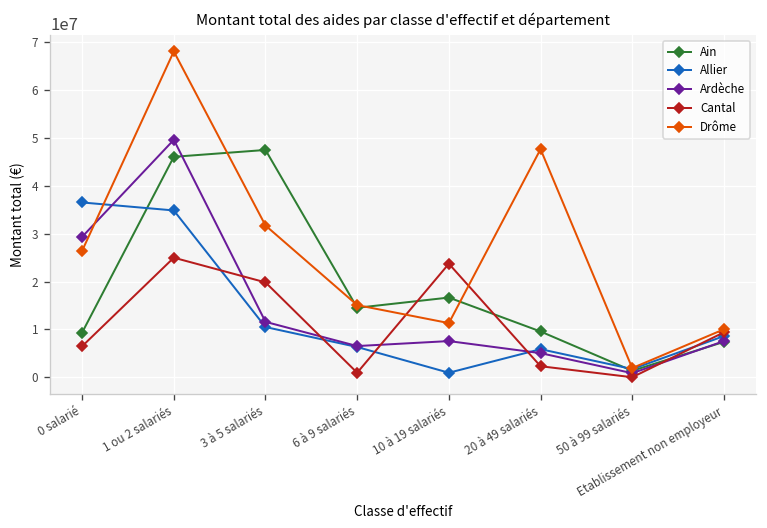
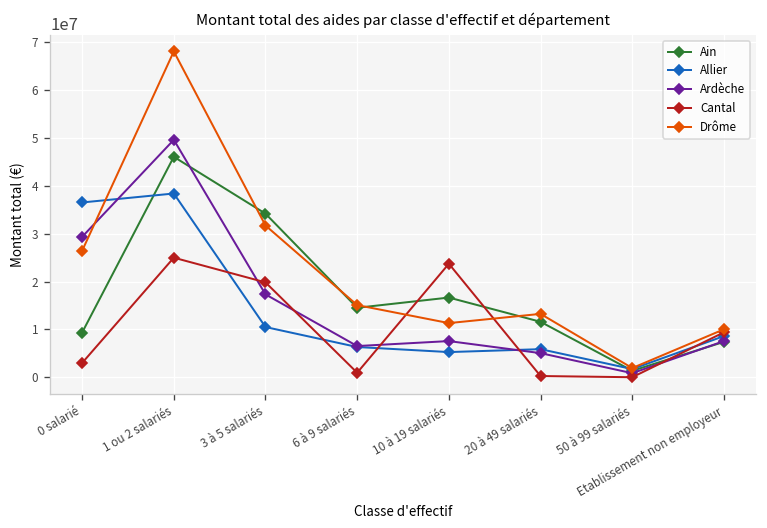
Cantal, 0 salarié: 6000000 -> 3000000
Allier, 1 ou 2 salariés: 35000000 -> 38000000
Ain, 3 à 5 salariés: 48000000 -> 34000000
Ardèche, 3 à 5 salariés: 12000000 -> 17000000
Allier, 10 à 19 salariés: 1000000 -> 5000000
Ain, 20 à 49 salariés: 10000000 -> 12000000
Cantal, 20 à 49 salariés: 2000000 -> 0
Drôme, 20 à 49 salariés: 48000000 -> 13000000
